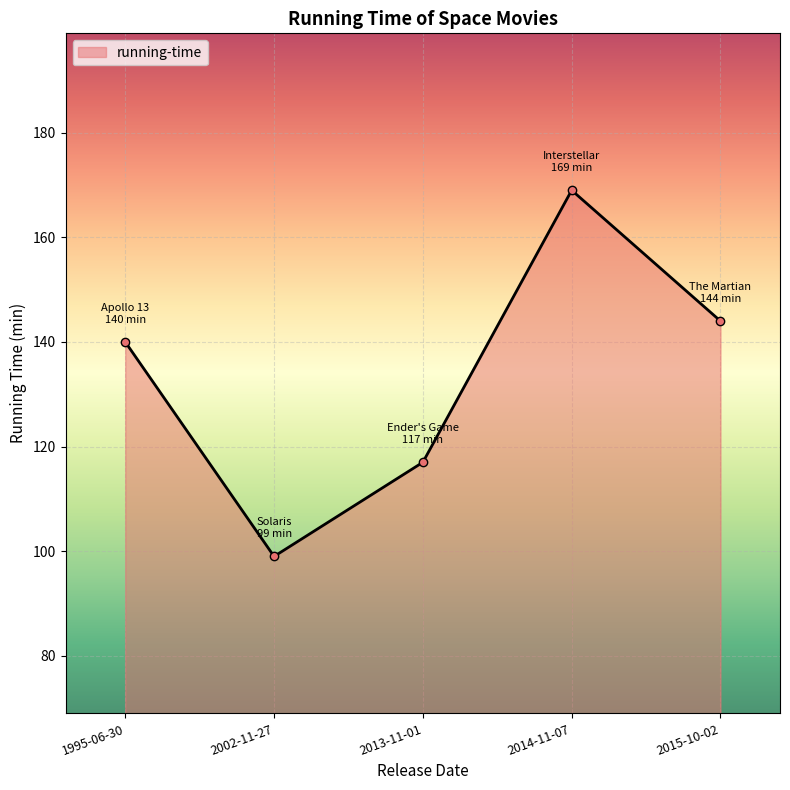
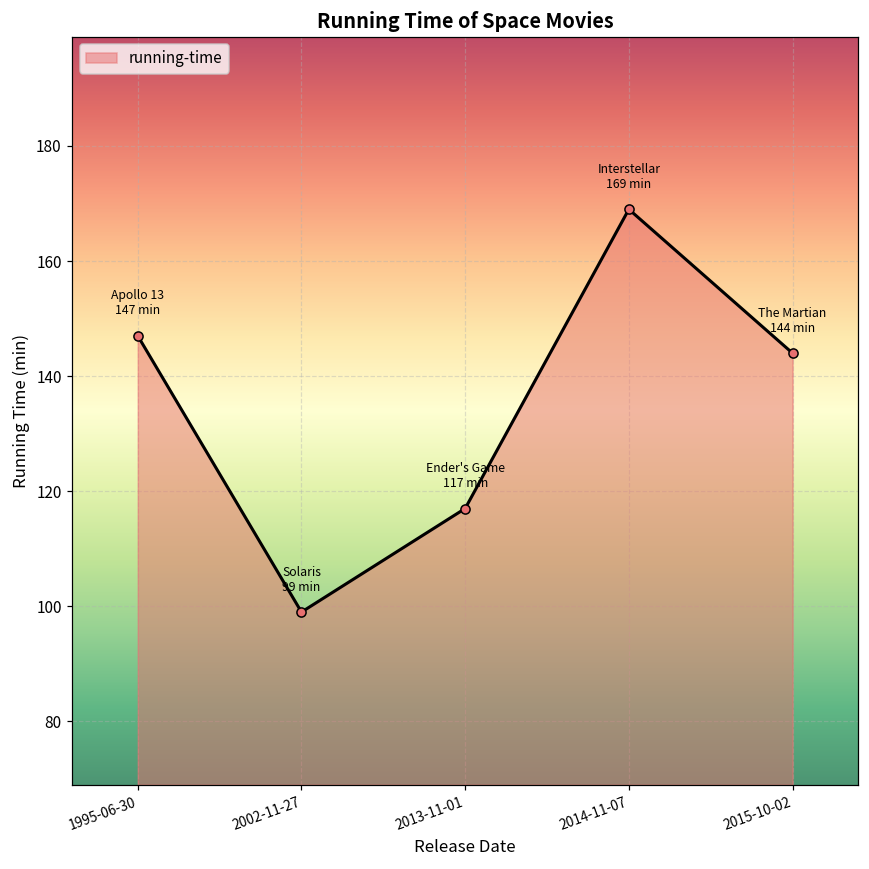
1995-06-30: 140 -> 147
